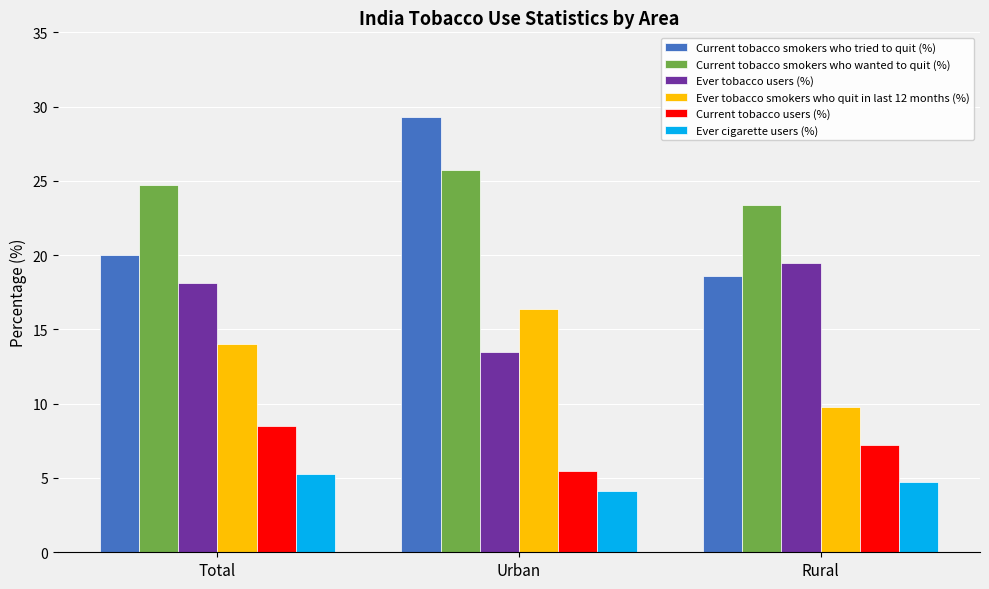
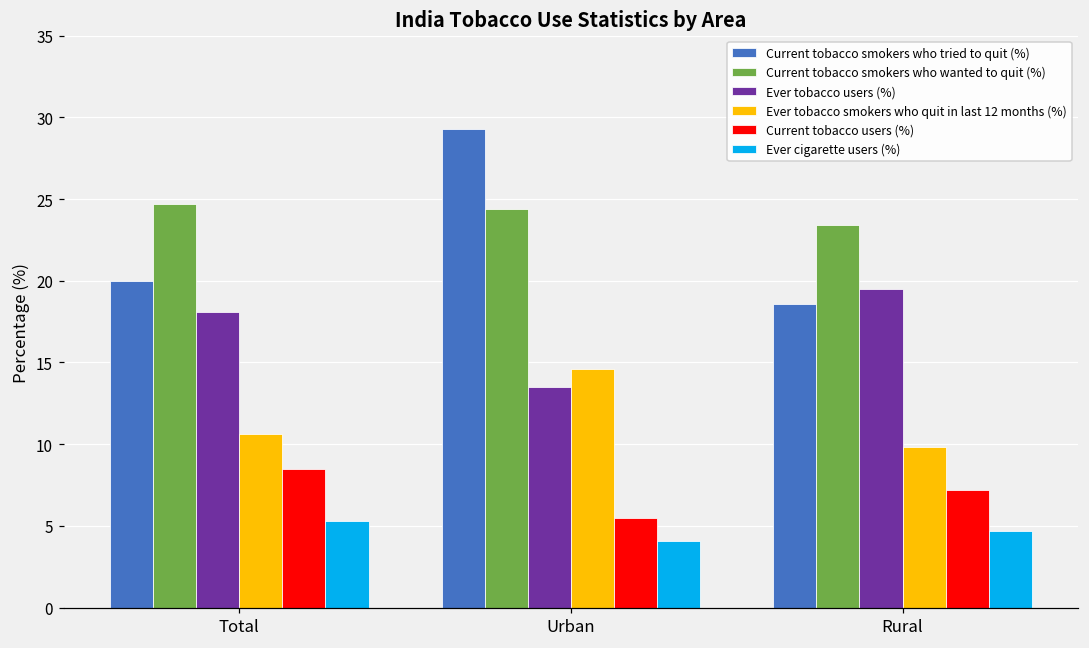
Ever tobacco smokers who quit in last 12 months (%), Total: 14.0 -> 10.6
Current tobacco smokers who wanted to quit (%), Urban: 25.7 -> 24.4
Ever tobacco smokers who quit in last 12 months (%), Urban: 16.4 -> 14.6
